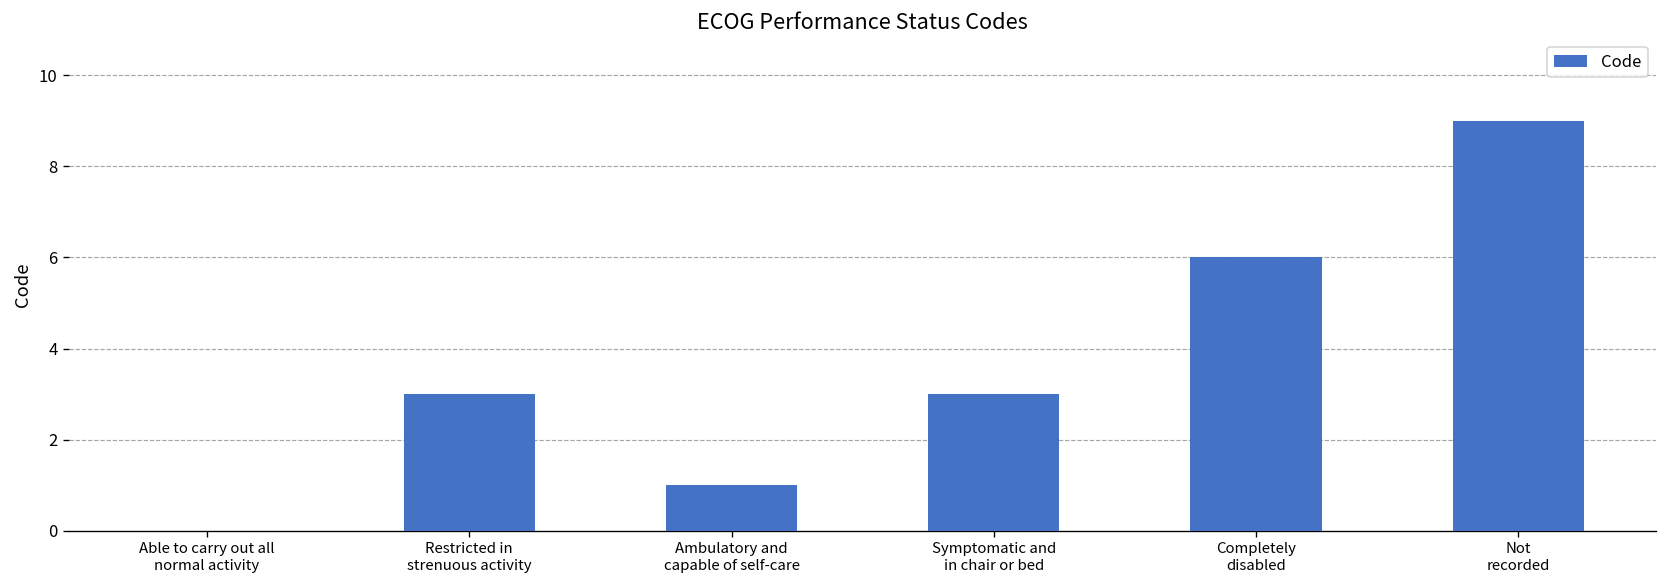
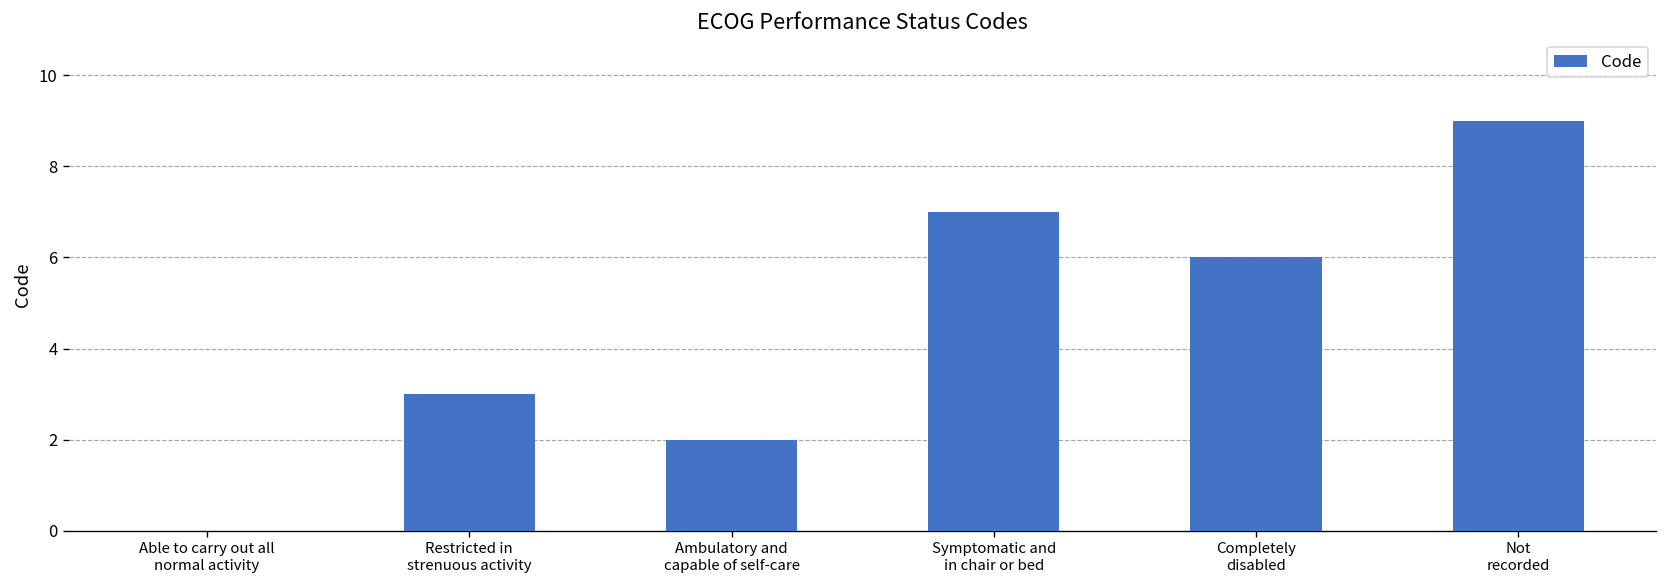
Ambulatory and capable of self-care: 1 -> 2
Symptomatic and in chair or bed: 3 -> 7
